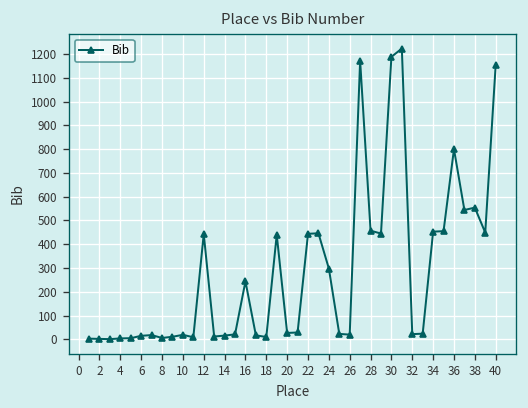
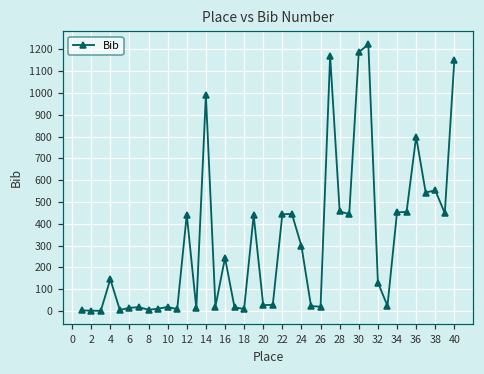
4: 0 -> 150
14: 20 -> 990
32: 20 -> 130
